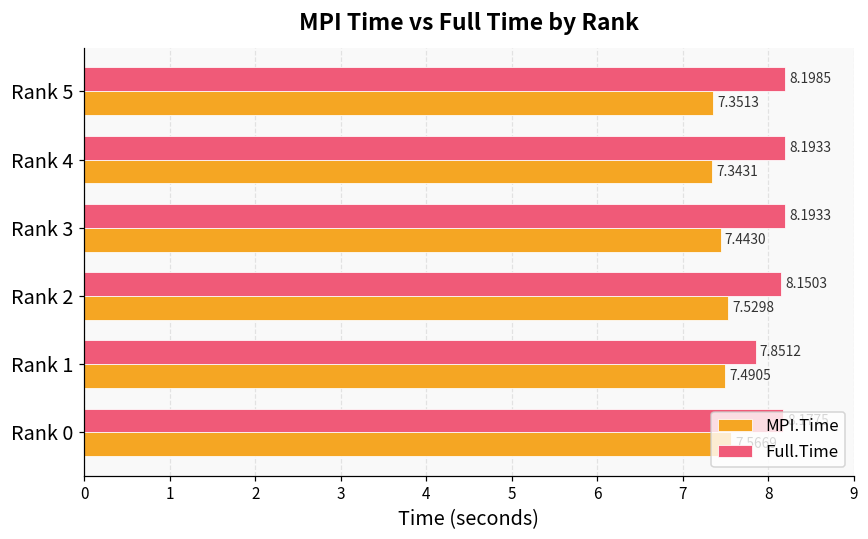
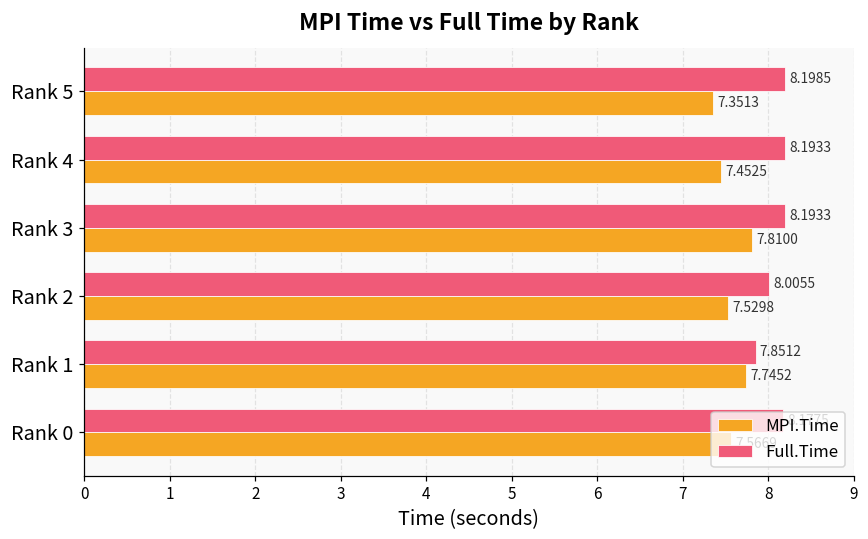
MPI.Time, Rank 4: 7.3431 -> 7.4525
MPI.Time, Rank 3: 7.4430 -> 7.8100
Full.Time, Rank 2: 8.1503 -> 8.0055
MPI.Time, Rank 1: 7.4905 -> 7.7452
